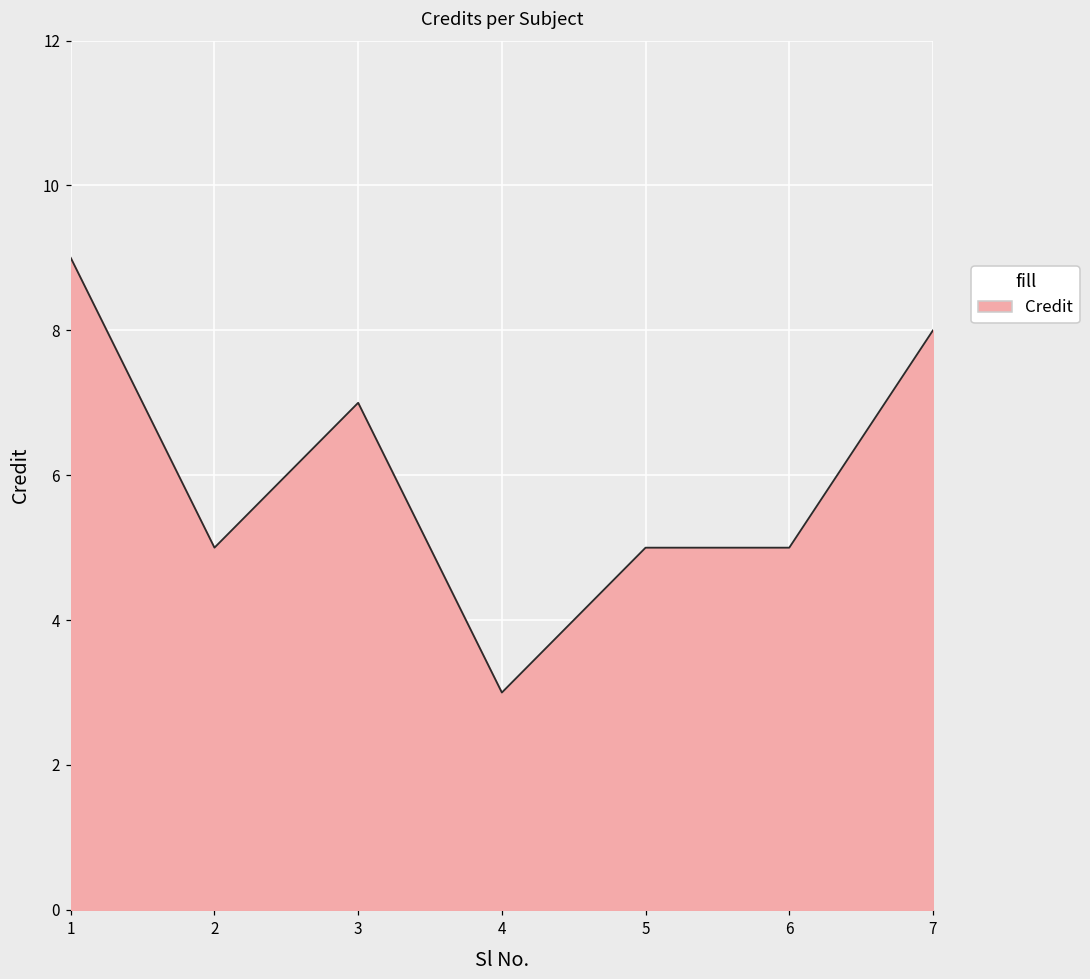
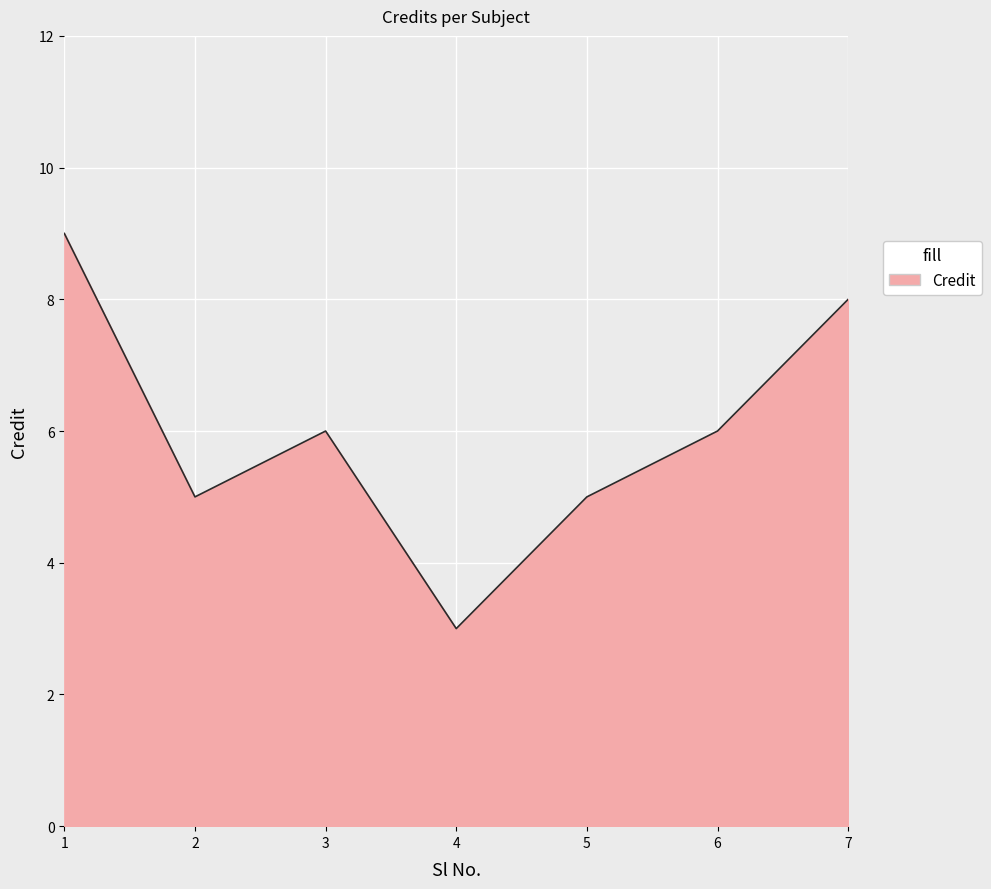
3: 7 -> 6
6: 5 -> 6
